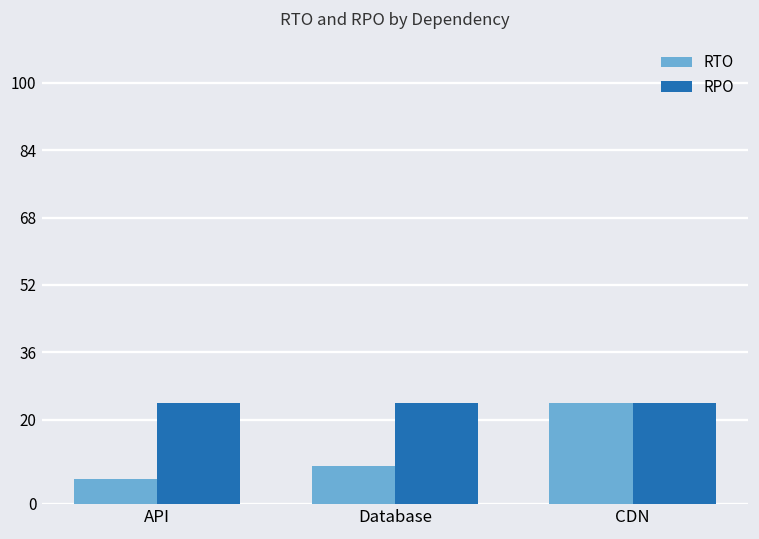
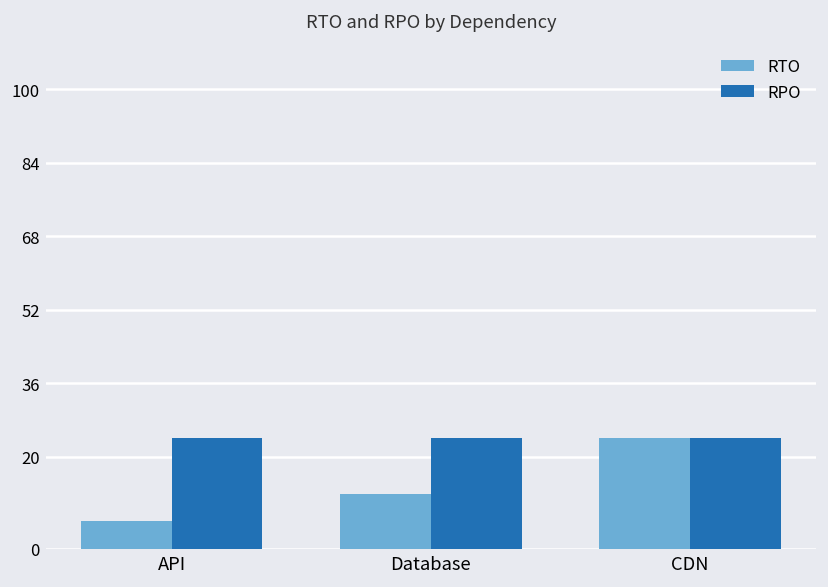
RTO, Database: 9 -> 12
